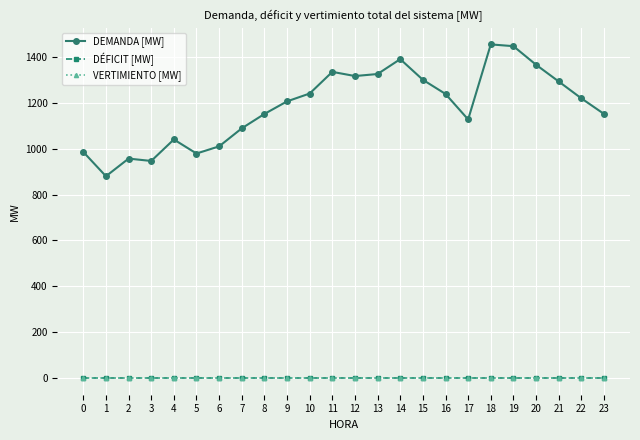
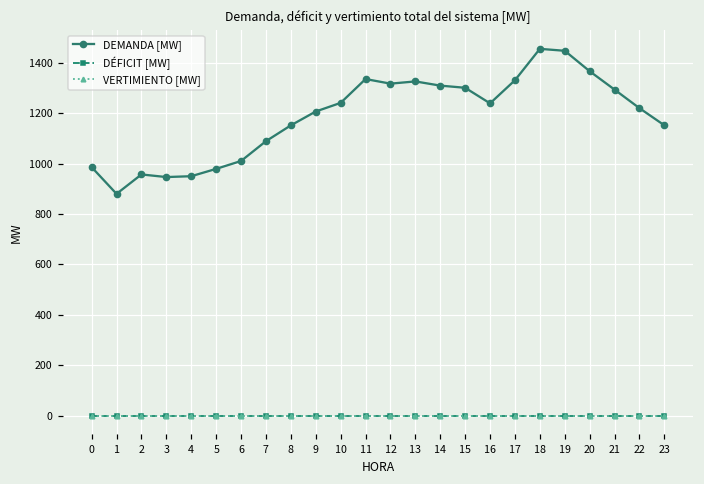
DEMANDA [MW], 4: 1040 -> 950
DEMANDA [MW], 14: 1390 -> 1310
DEMANDA [MW], 17: 1130 -> 1330
